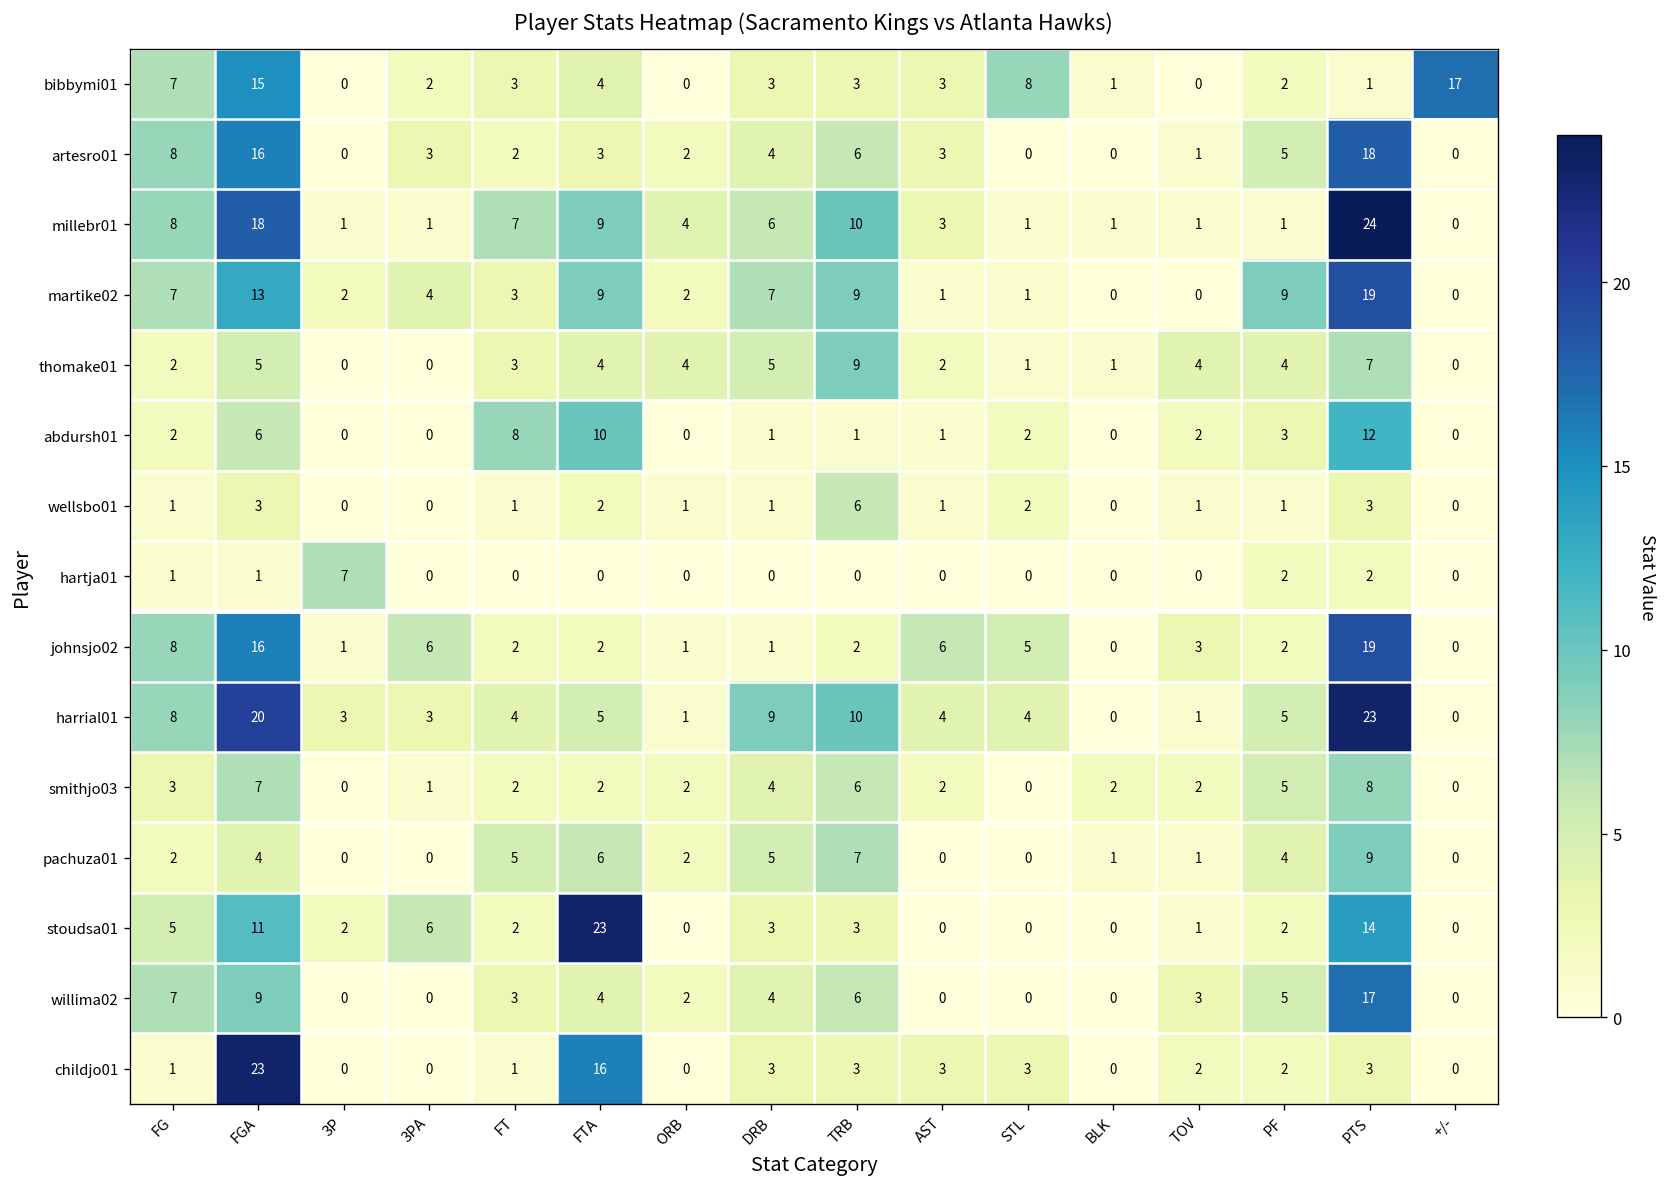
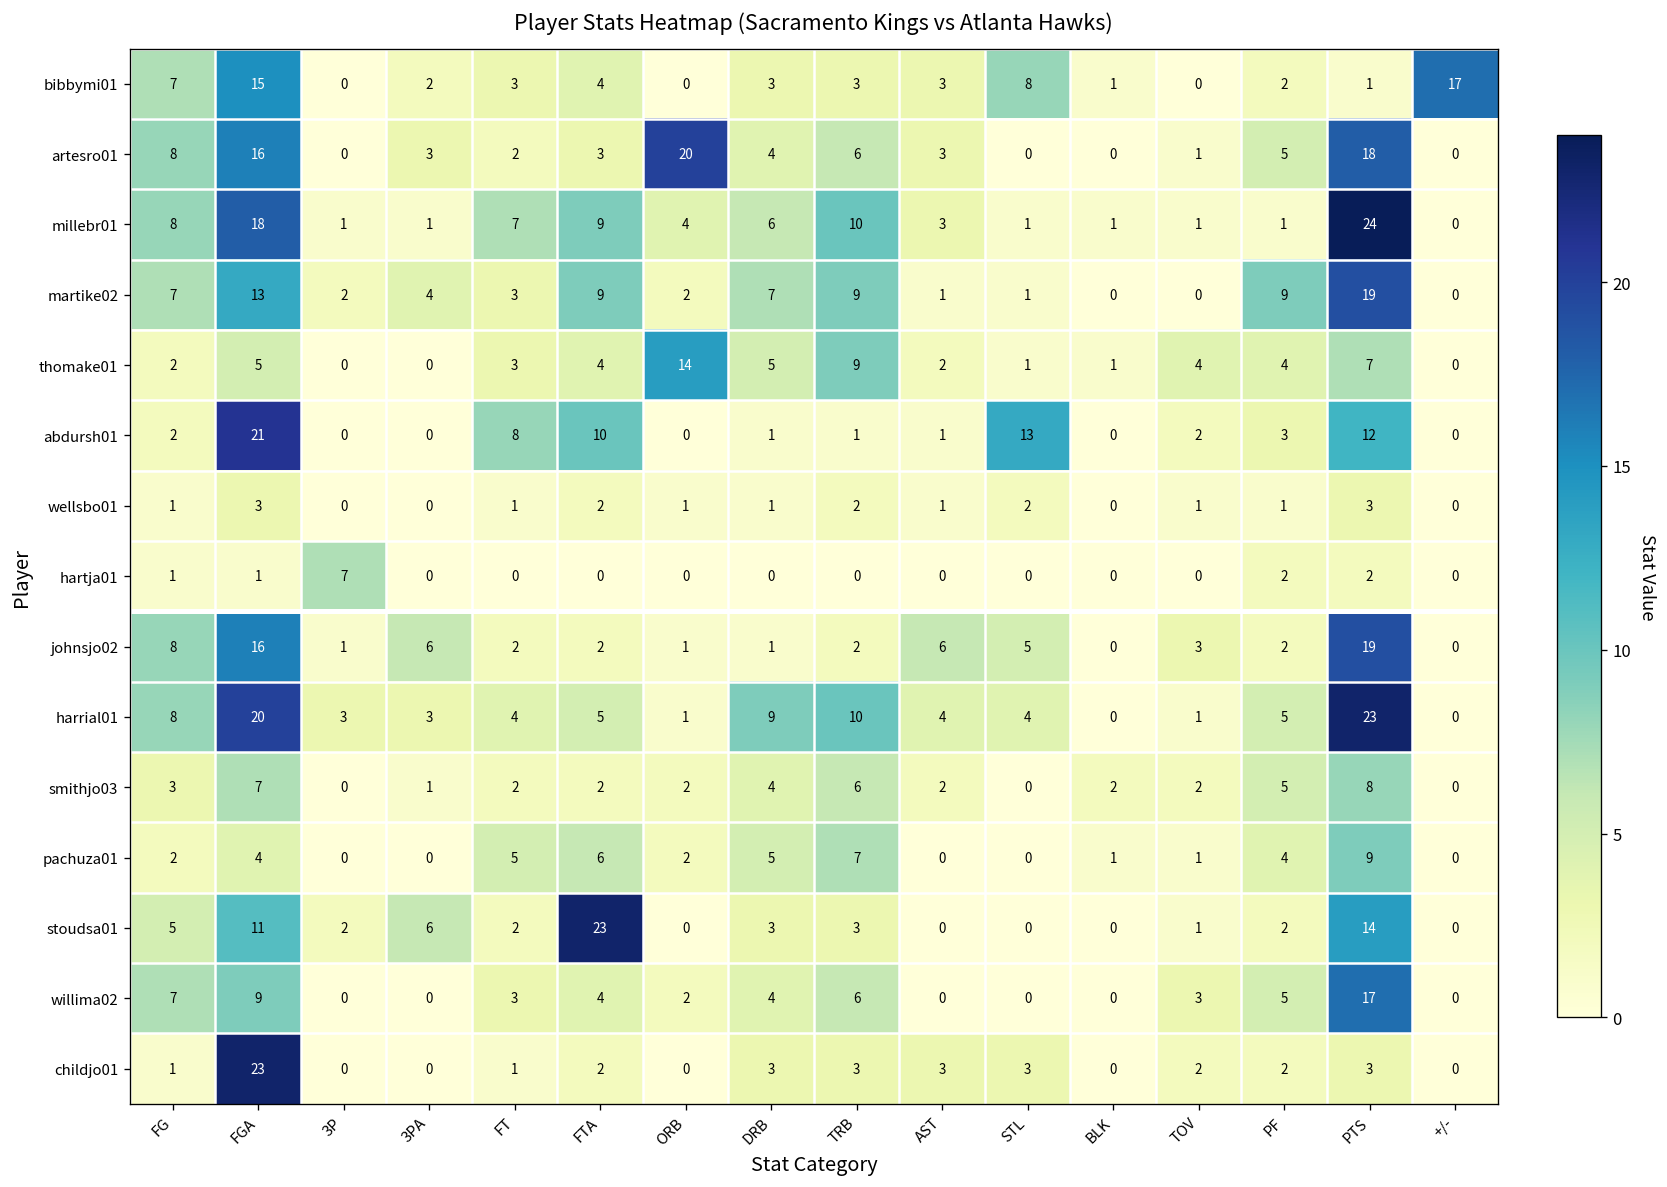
artesro01, ORB: 2 -> 20
thomake01, ORB: 4 -> 14
abdursh01, FGA: 6 -> 21
abdursh01, STL: 2 -> 13
wellsbo01, TRB: 6 -> 2
childjo01, FTA: 16 -> 2
